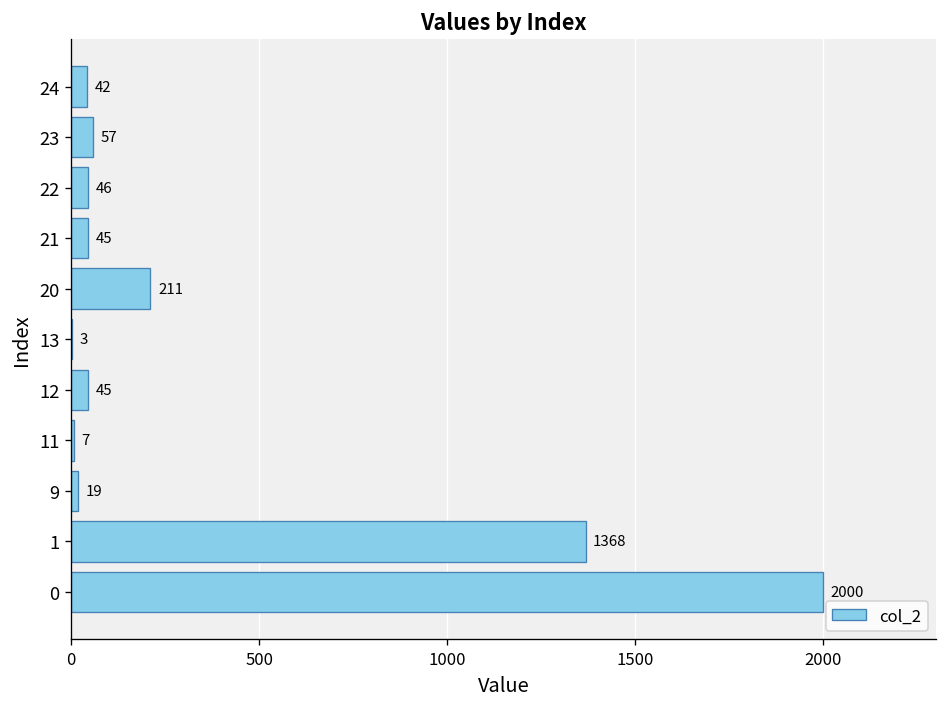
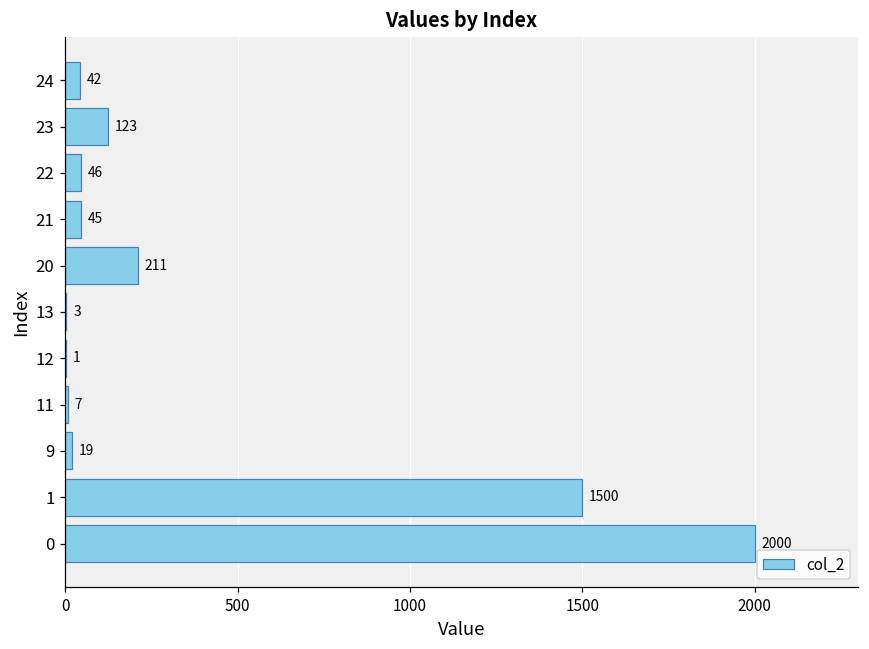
23: 57 -> 123
12: 45 -> 1
1: 1368 -> 1500
